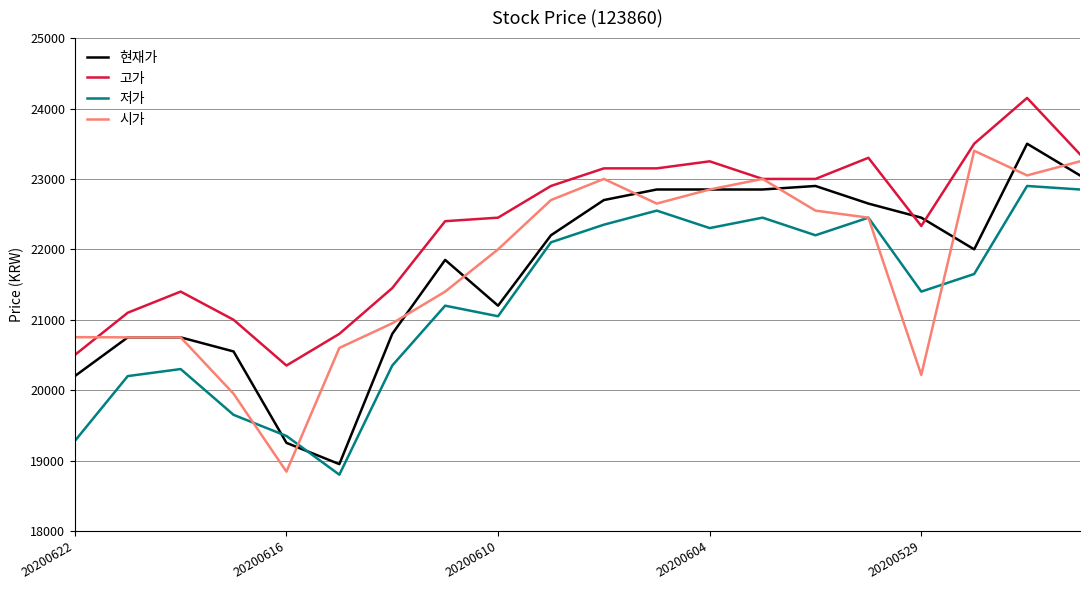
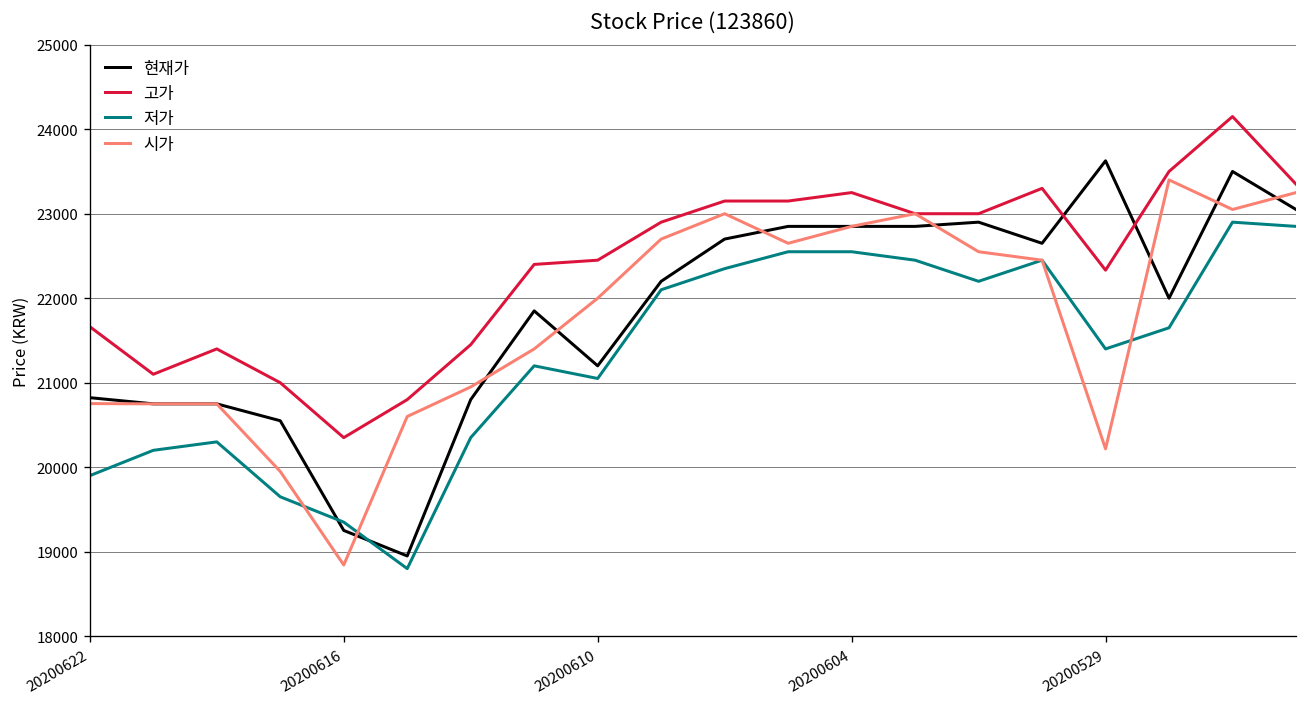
현재가, 20200622: 20200 -> 20800
고가, 20200622: 20500 -> 21700
저가, 20200622: 19300 -> 19900
저가, 20200604: 22300 -> 22600
현재가, 20200529: 22500 -> 23600
